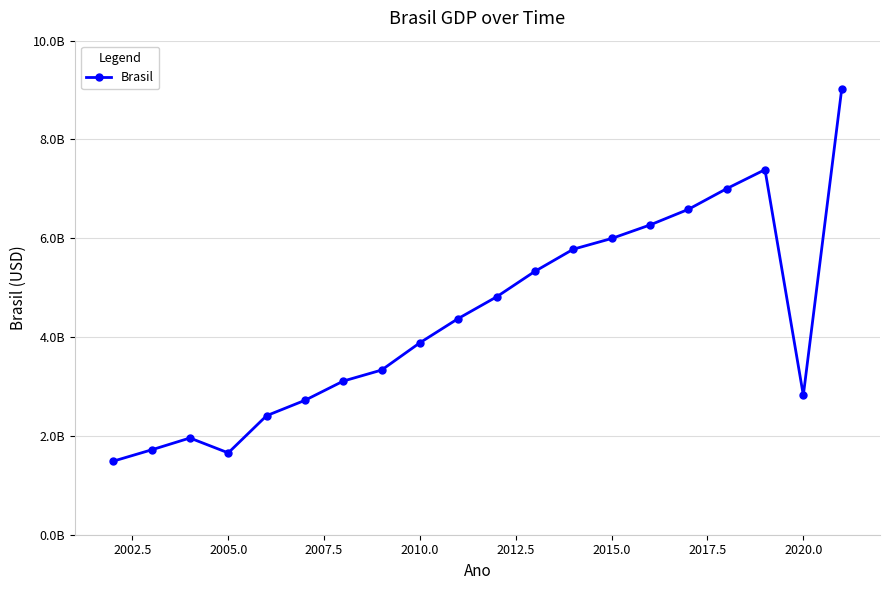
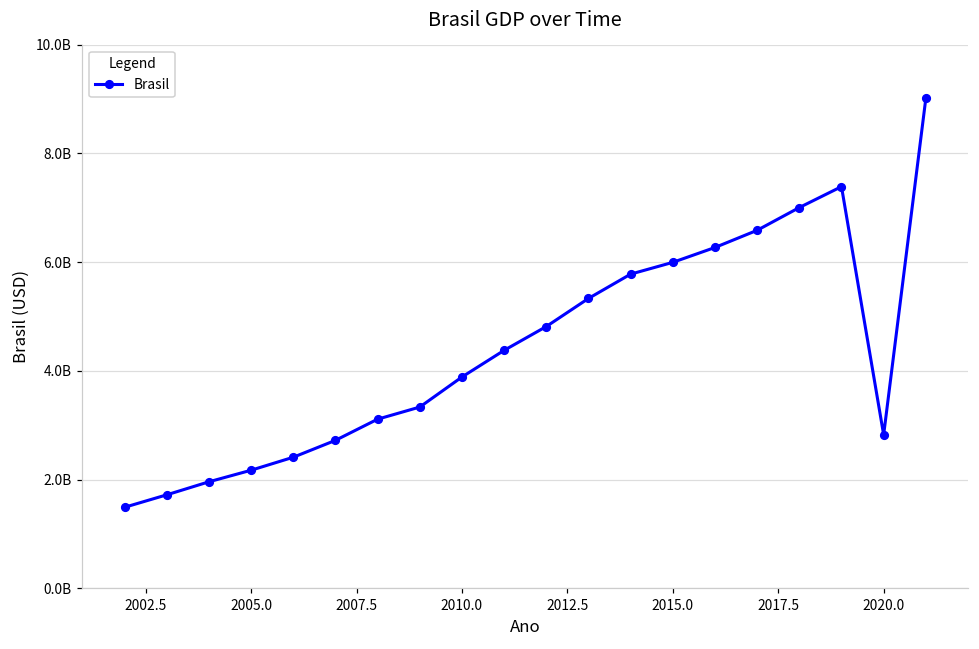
2005.0: 1700000000 -> 2200000000
